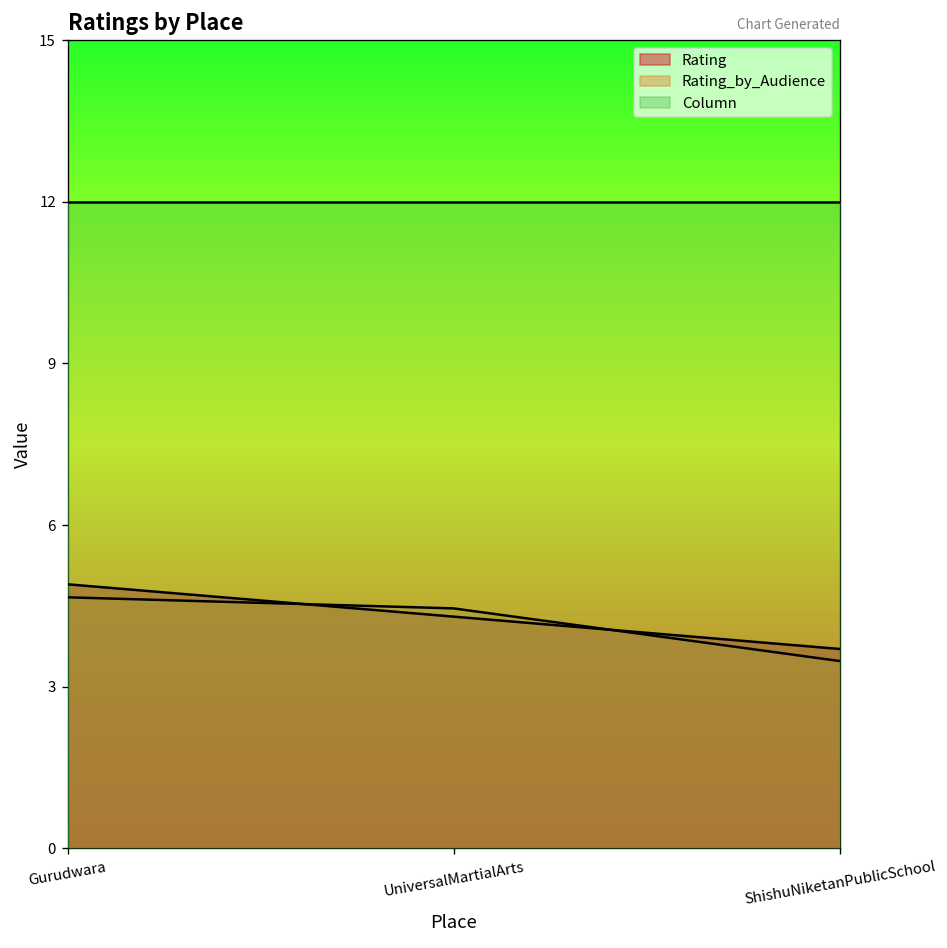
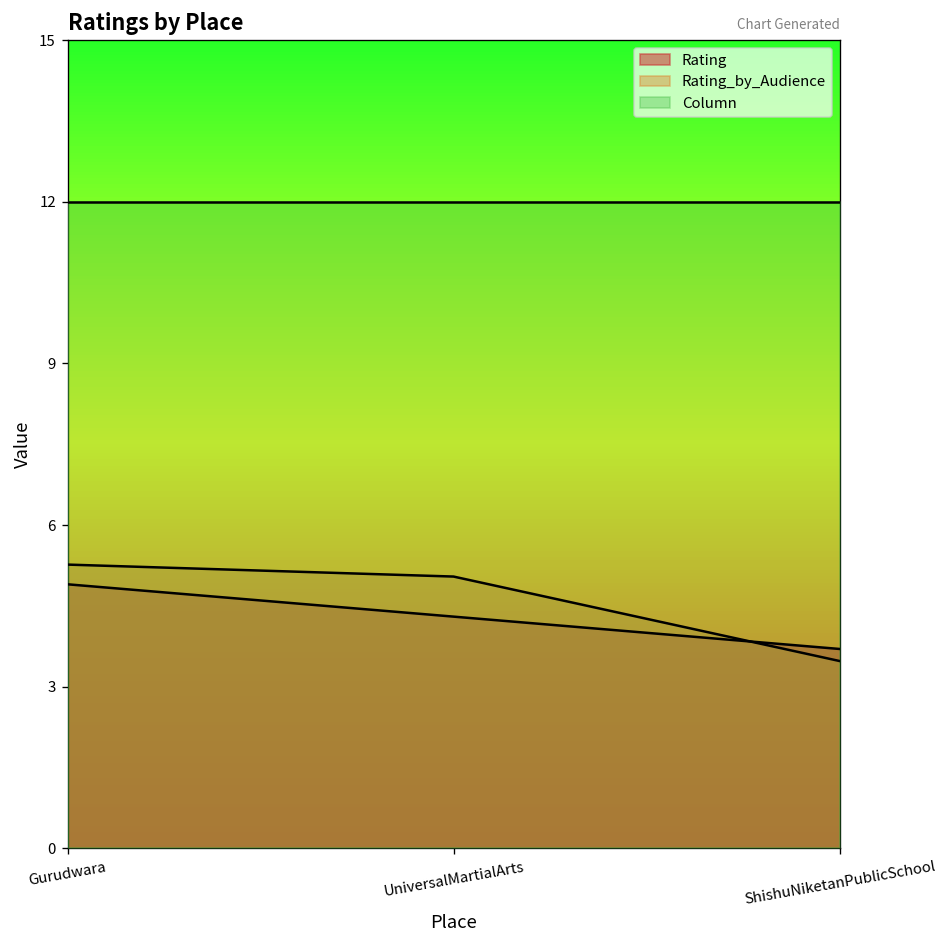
Rating_by_Audience, Gurudwara: 4.7 -> 5.3
Rating_by_Audience, UniversalMartialArts: 4.5 -> 5.0
